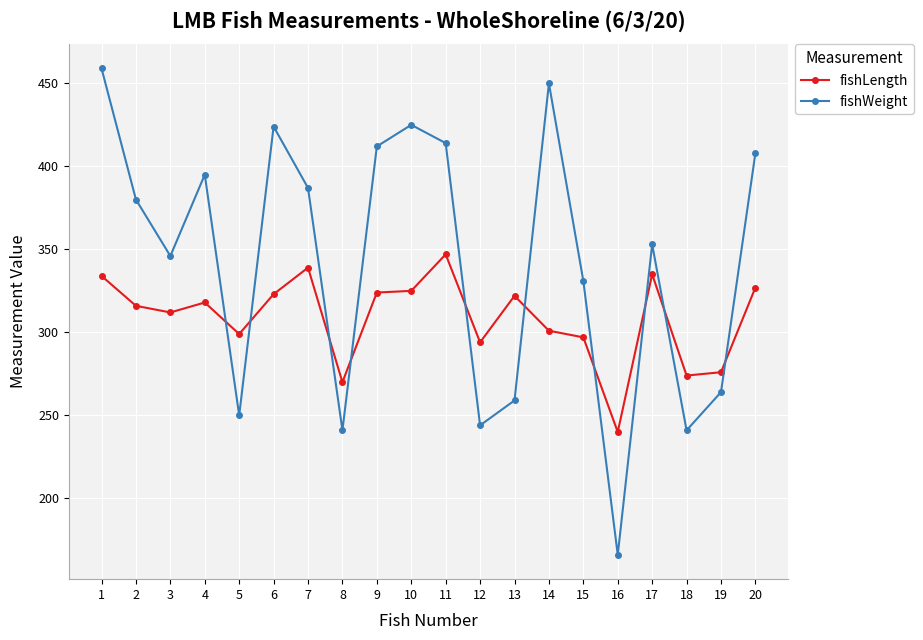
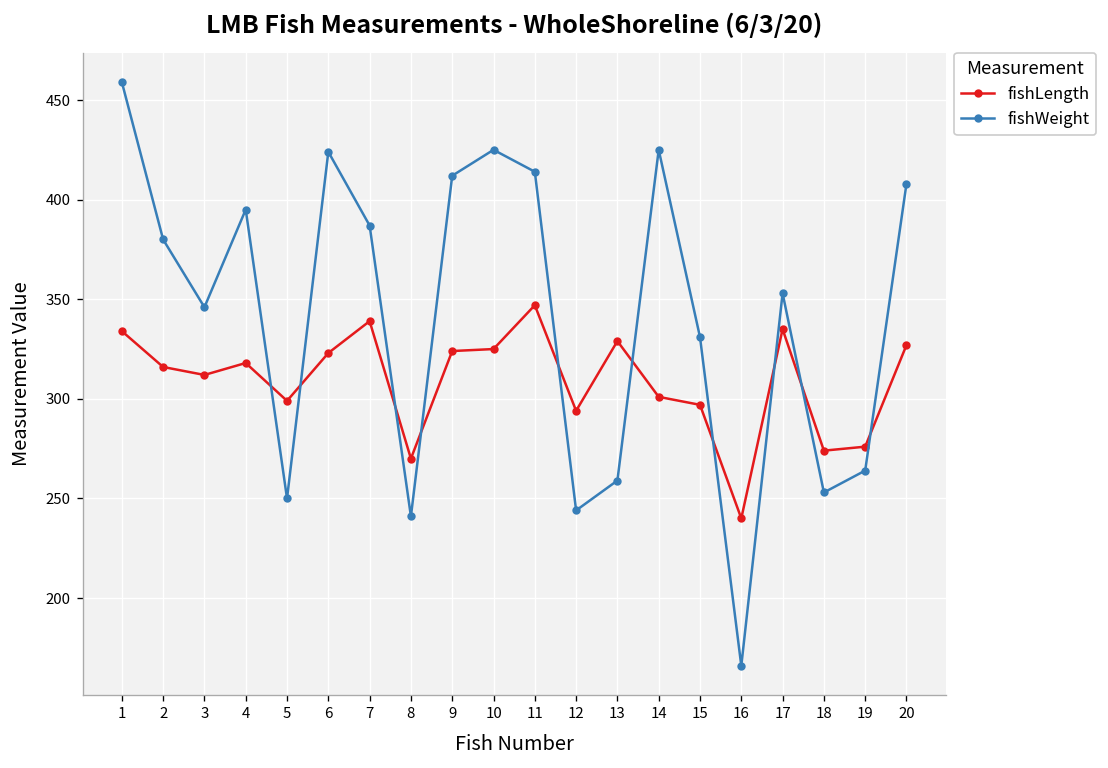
fishLength, 13: 322 -> 329
fishWeight, 14: 450 -> 425
fishWeight, 18: 241 -> 253
